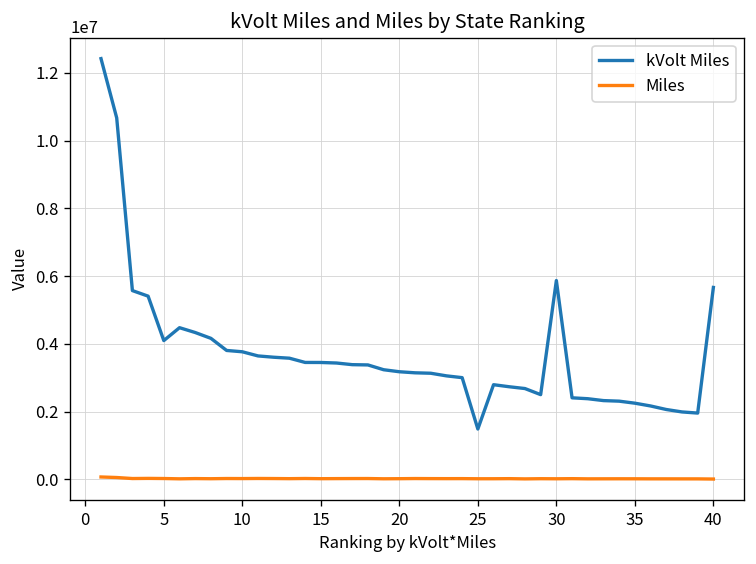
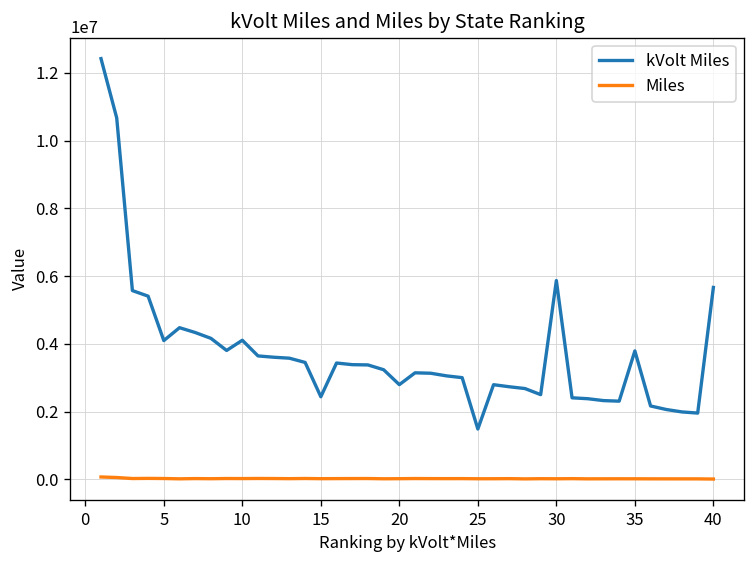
kVolt Miles, 10: 3800000 -> 4100000
kVolt Miles, 15: 3400000 -> 2400000
kVolt Miles, 20: 3200000 -> 2800000
kVolt Miles, 35: 2200000 -> 3800000
